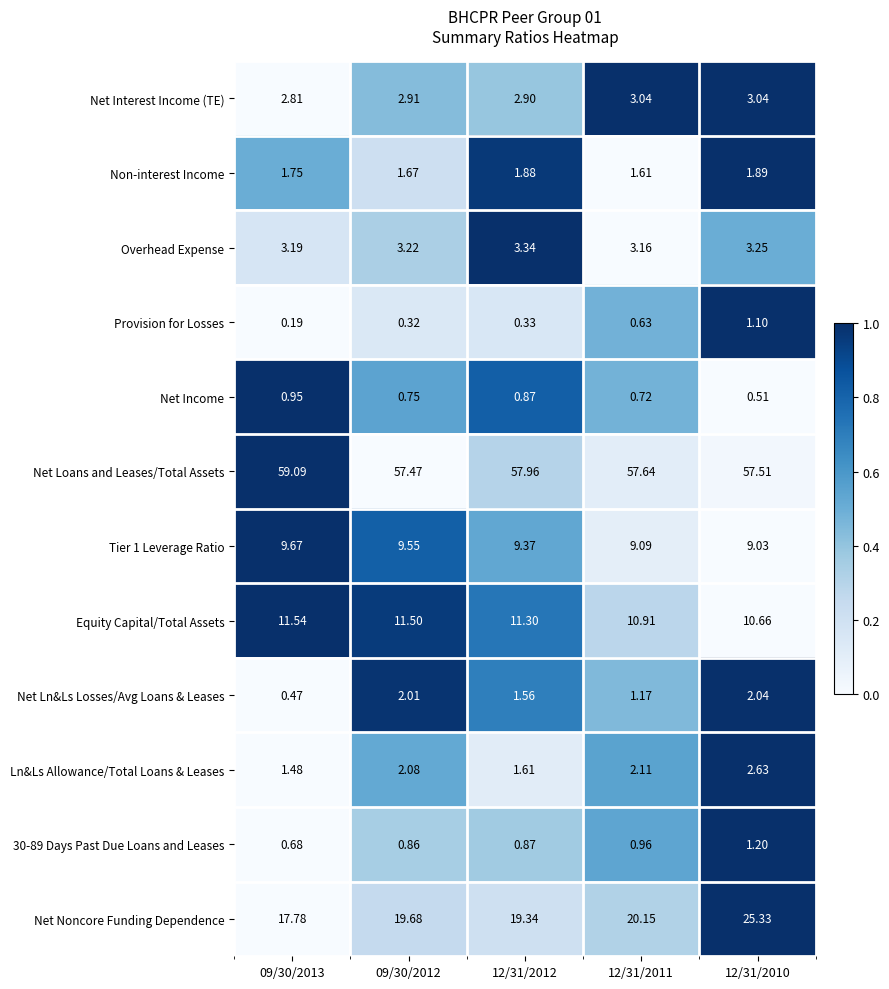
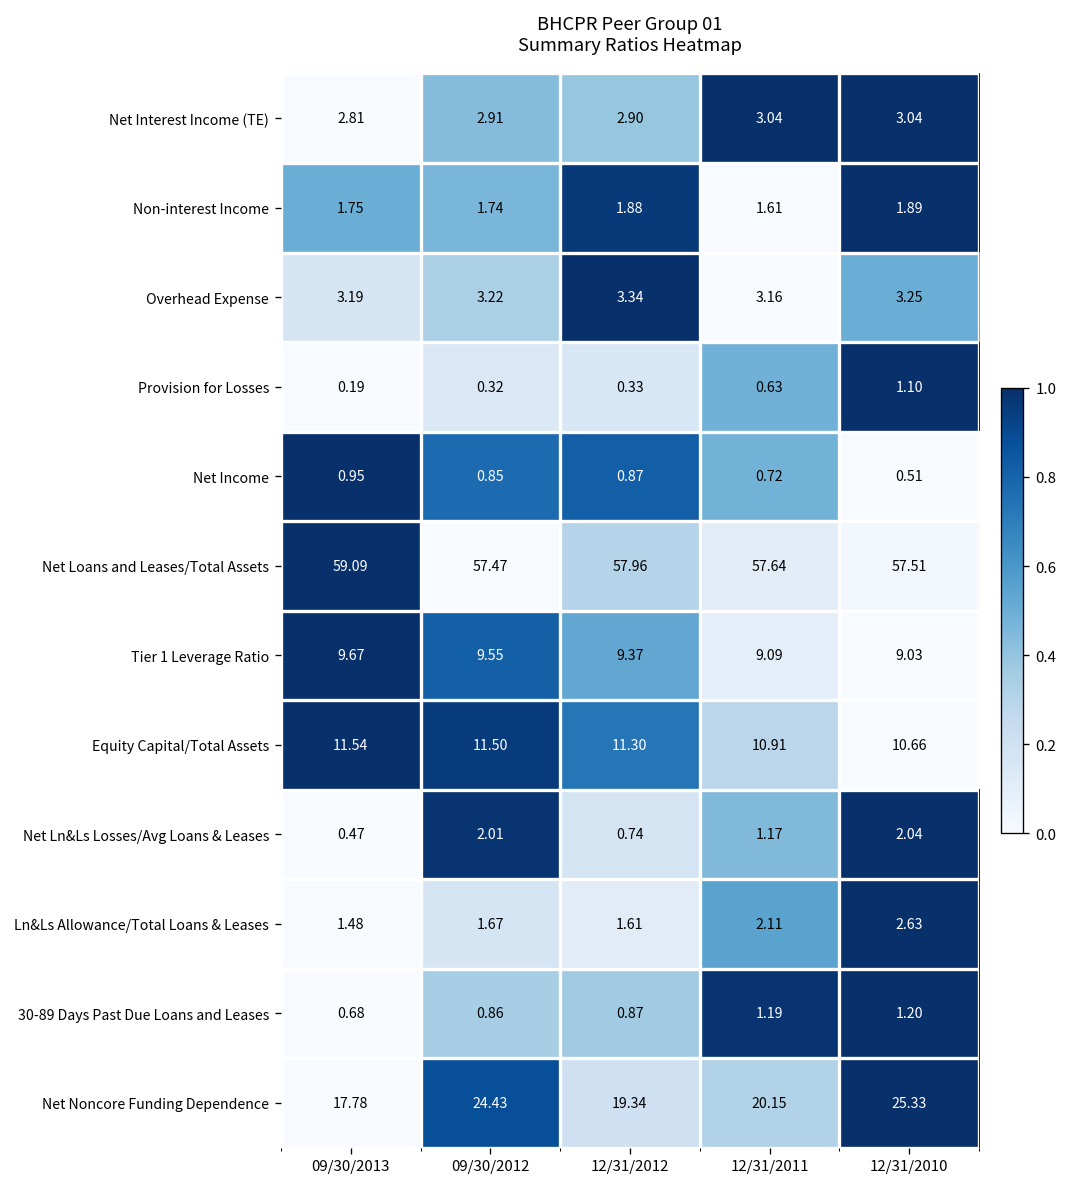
Non-interest Income, 09/30/2012: 1.67 -> 1.74
Net Income, 09/30/2012: 0.75 -> 0.85
Net Ln&Ls Losses/Avg Loans & Leases, 12/31/2012: 1.56 -> 0.74
Ln&Ls Allowance/Total Loans & Leases, 09/30/2012: 2.08 -> 1.67
30-89 Days Past Due Loans and Leases, 12/31/2011: 0.96 -> 1.19
Net Noncore Funding Dependence, 09/30/2012: 19.68 -> 24.43
